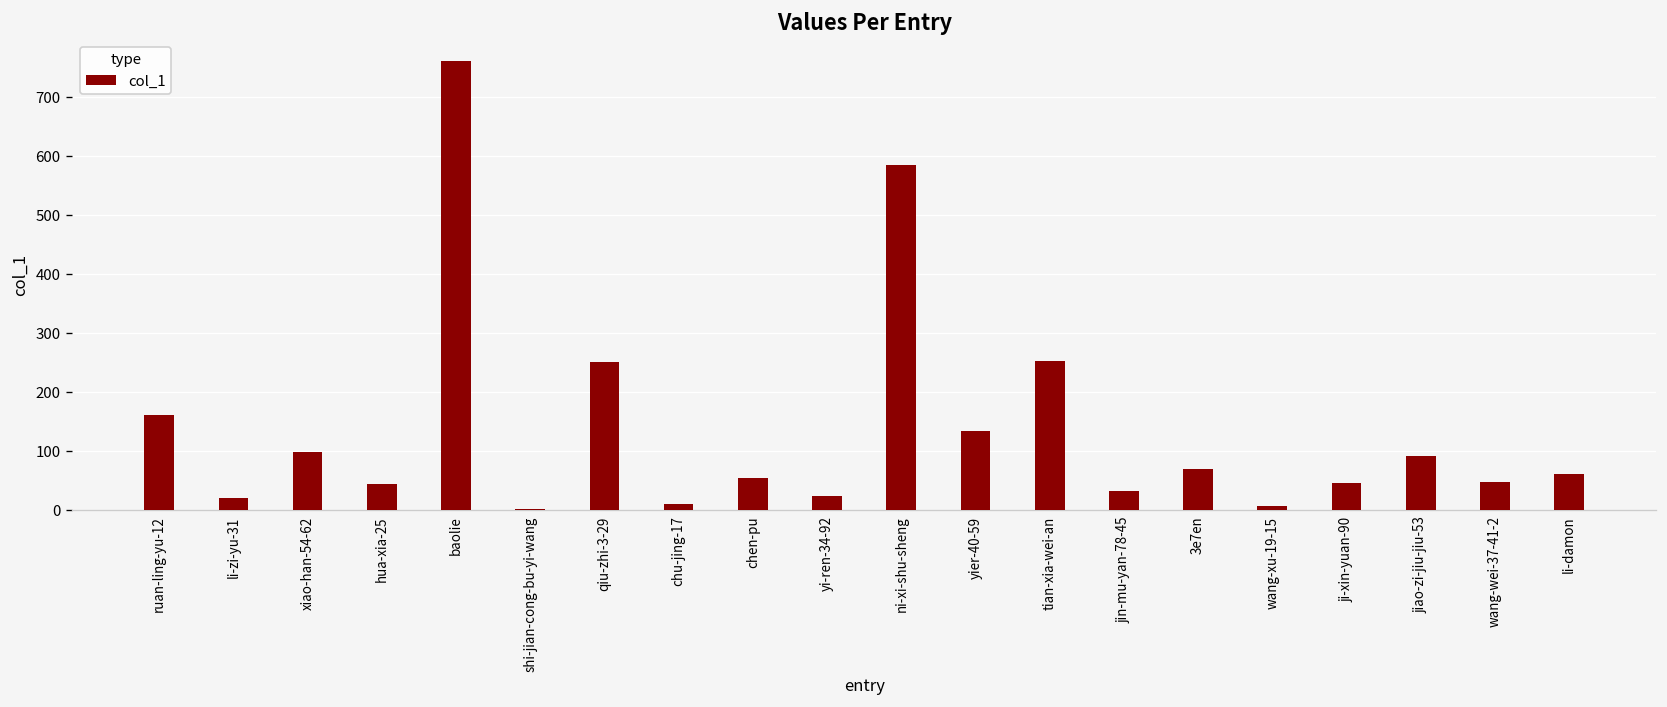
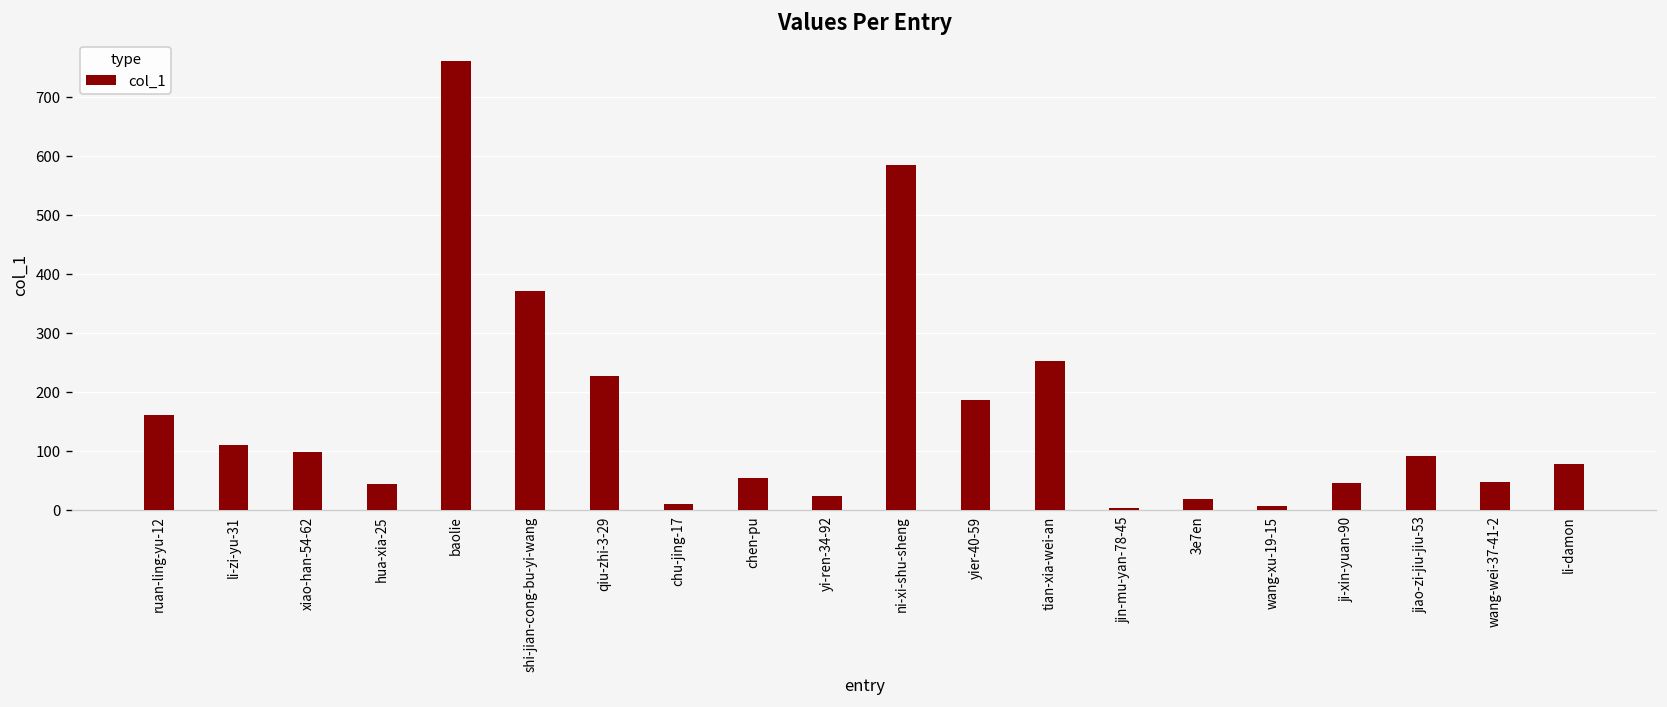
li-zi-yu-31: 20 -> 110
shi-jian-cong-bu-yi-wang: 0 -> 370
qiu-zhi-3-29: 250 -> 230
yier-40-59: 130 -> 190
jin-mu-yan-78-45: 30 -> 0
3e7en: 70 -> 20
li-damon: 60 -> 80
